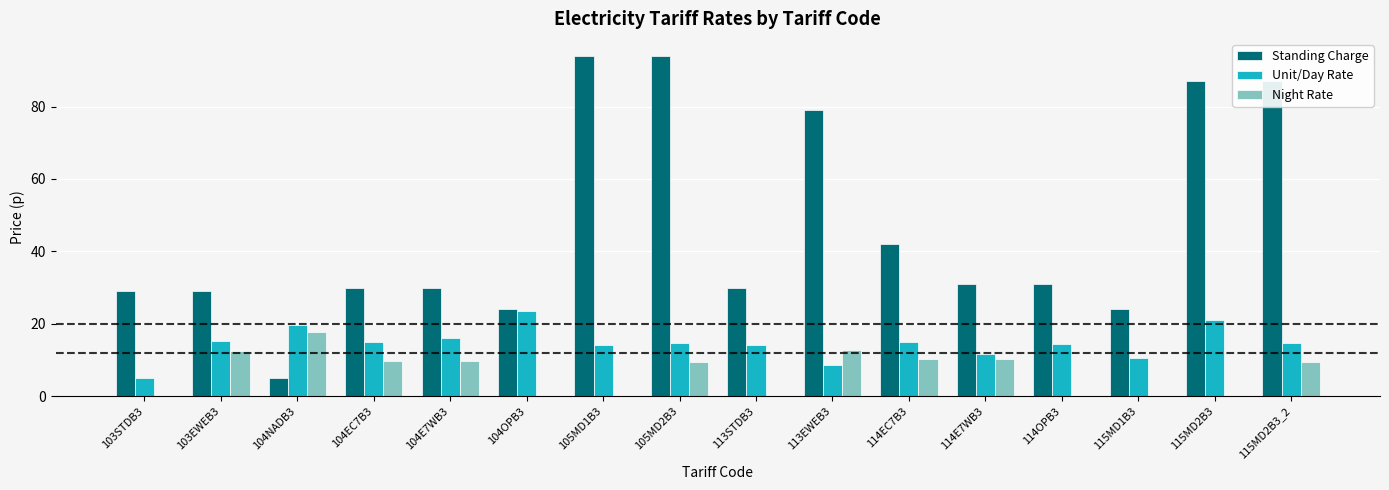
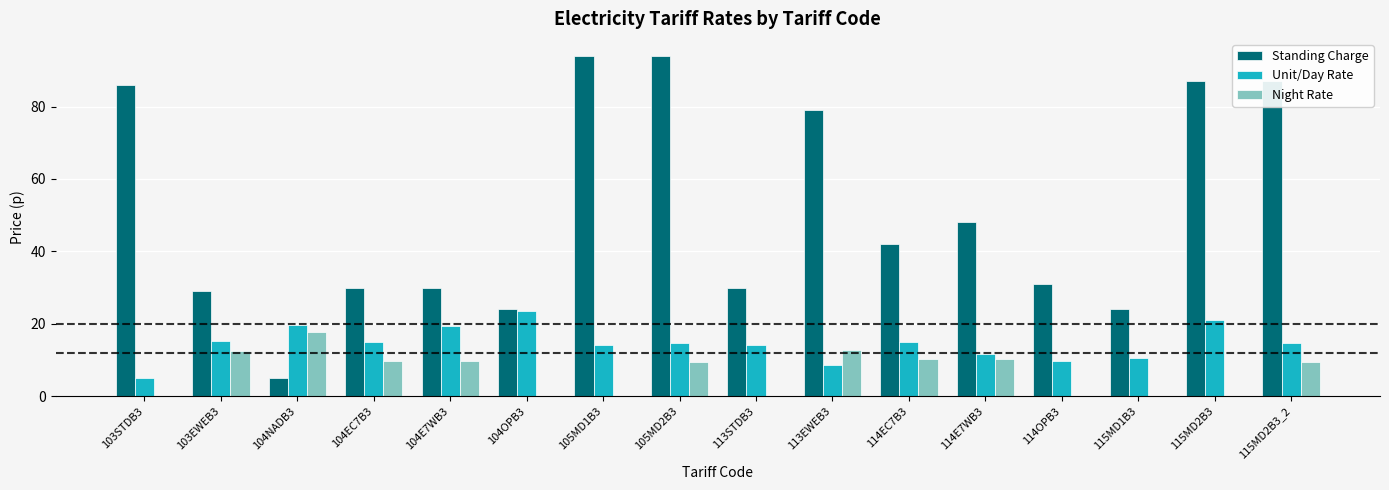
Standing Charge, 103STDB3: 29 -> 86
Unit/Day Rate, 104E7WB3: 16 -> 19
Standing Charge, 114E7WB3: 31 -> 48
Unit/Day Rate, 114OPB3: 14 -> 10
